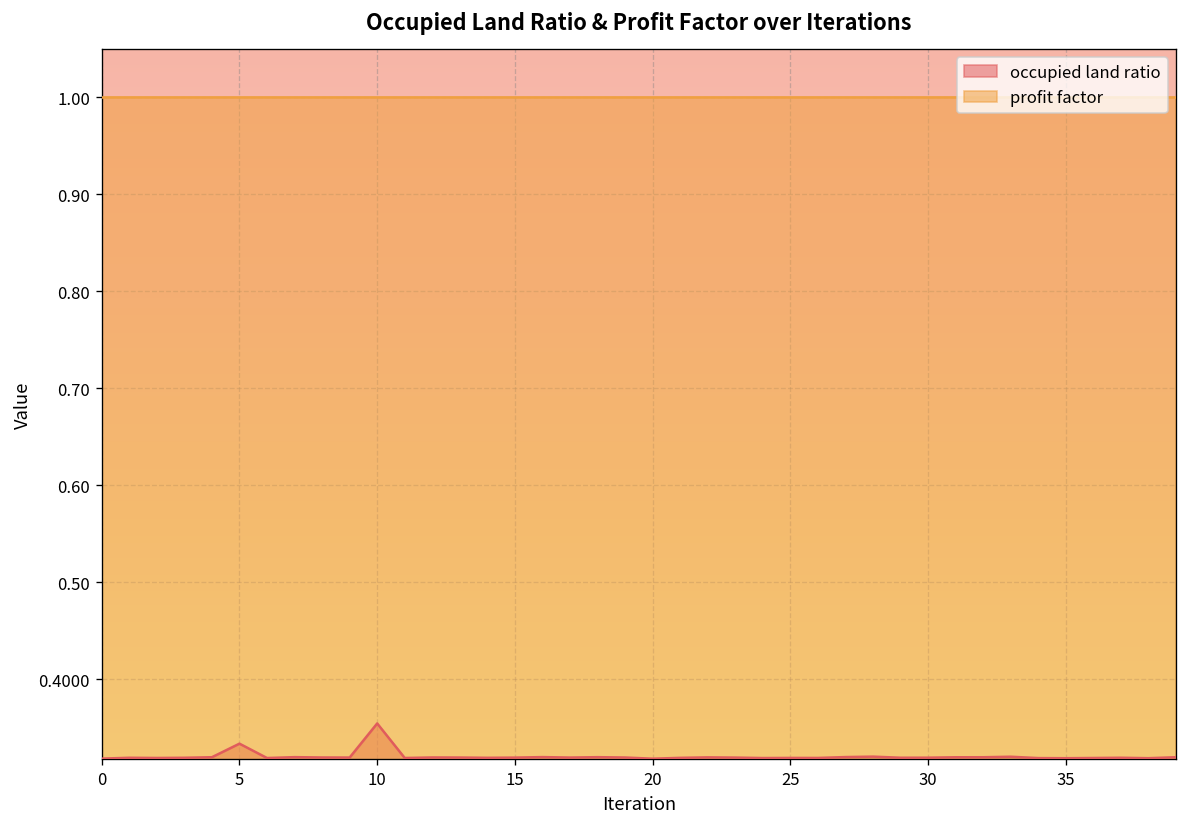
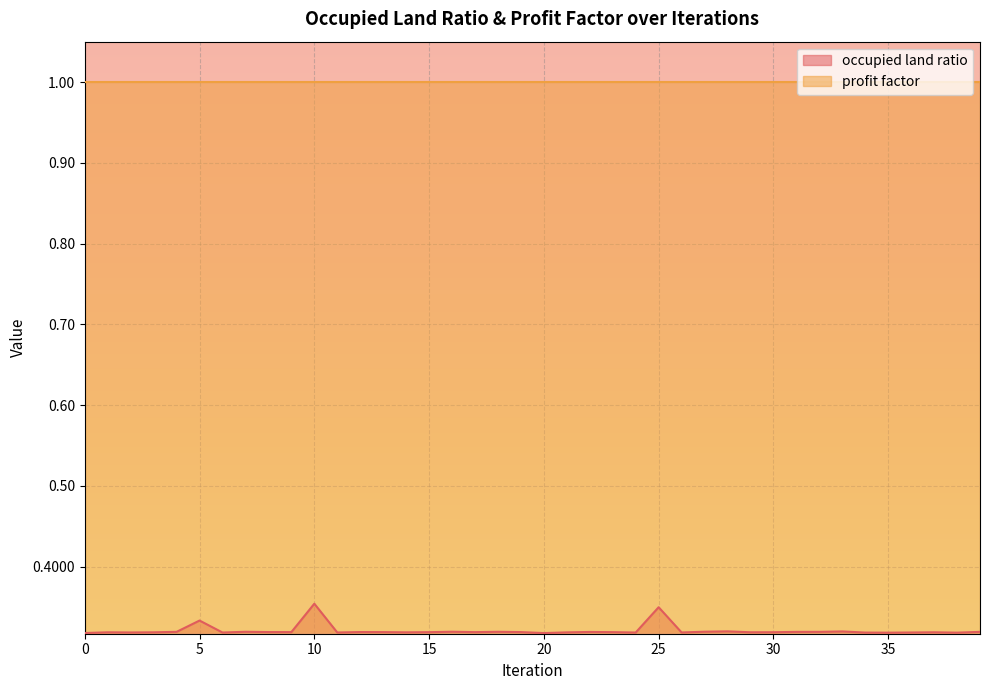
occupied land ratio, 25: 0.32 -> 0.35
